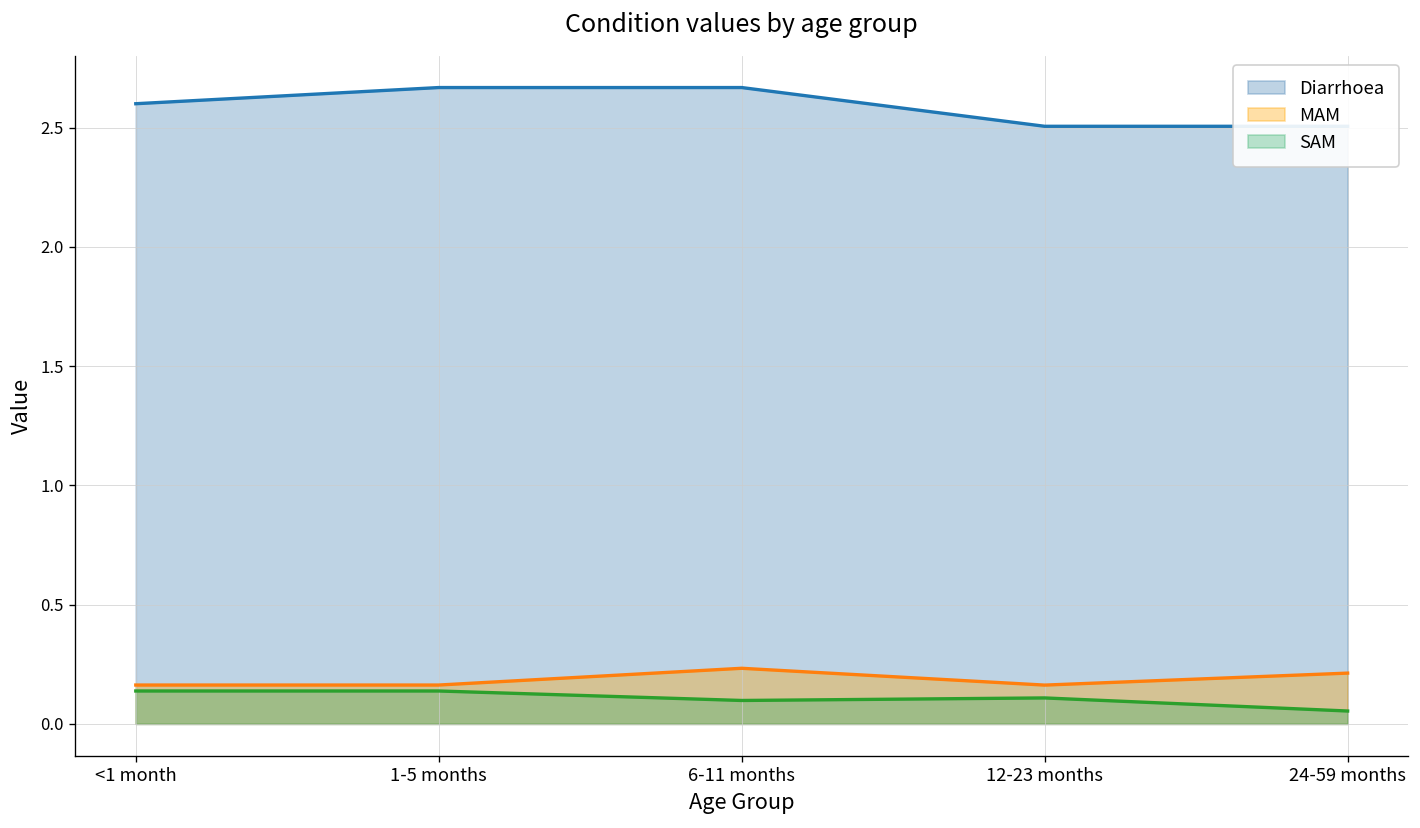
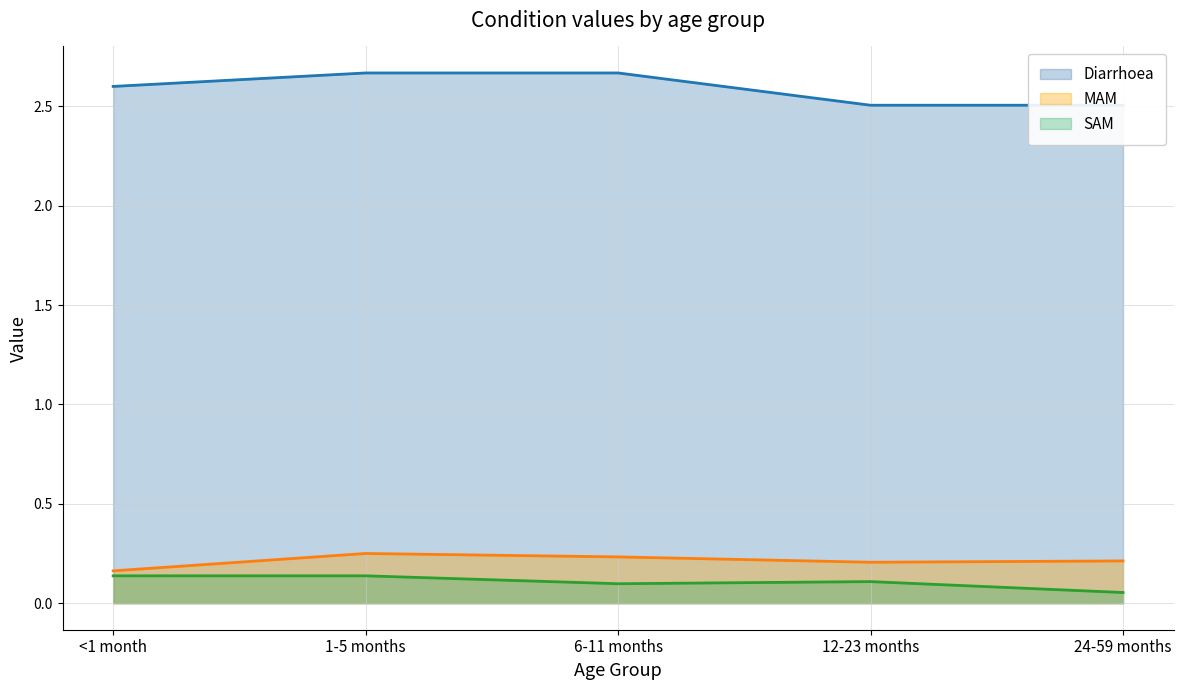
MAM, 1-5 months: 0.16 -> 0.25
MAM, 12-23 months: 0.16 -> 0.21
